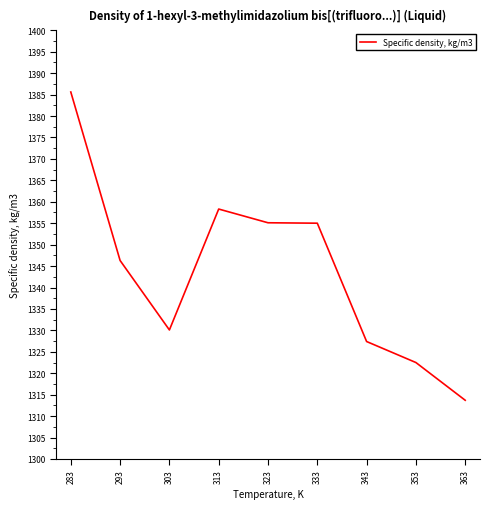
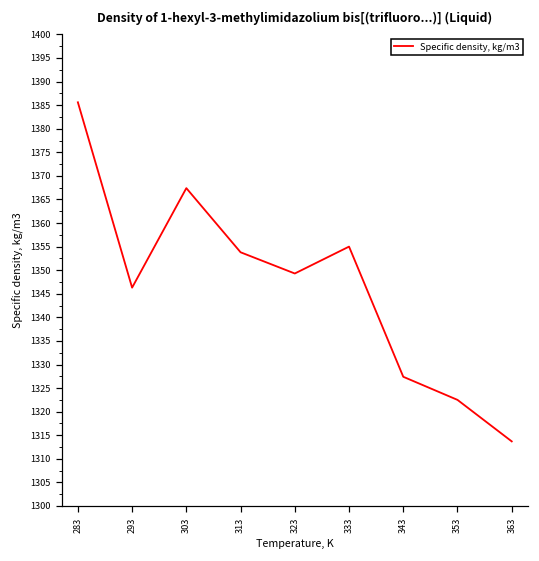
303: 1330 -> 1367
313: 1358 -> 1354
323: 1355 -> 1349
